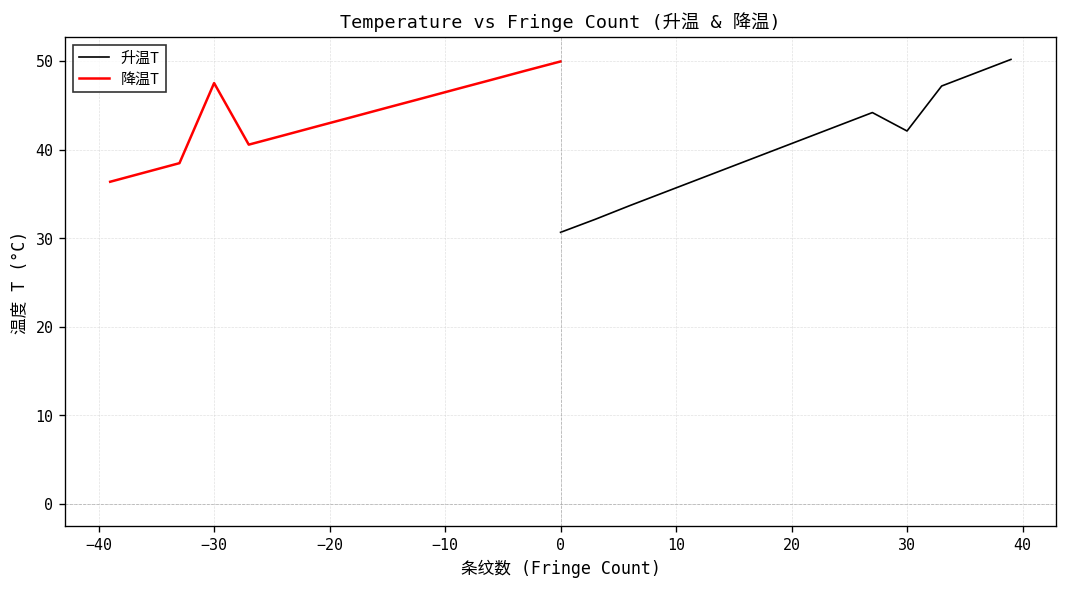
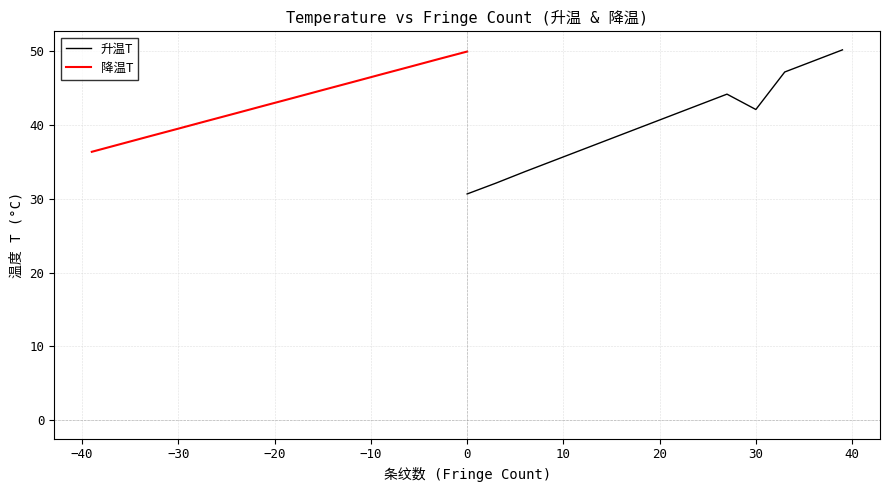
降温T, −30: 48 -> 40
